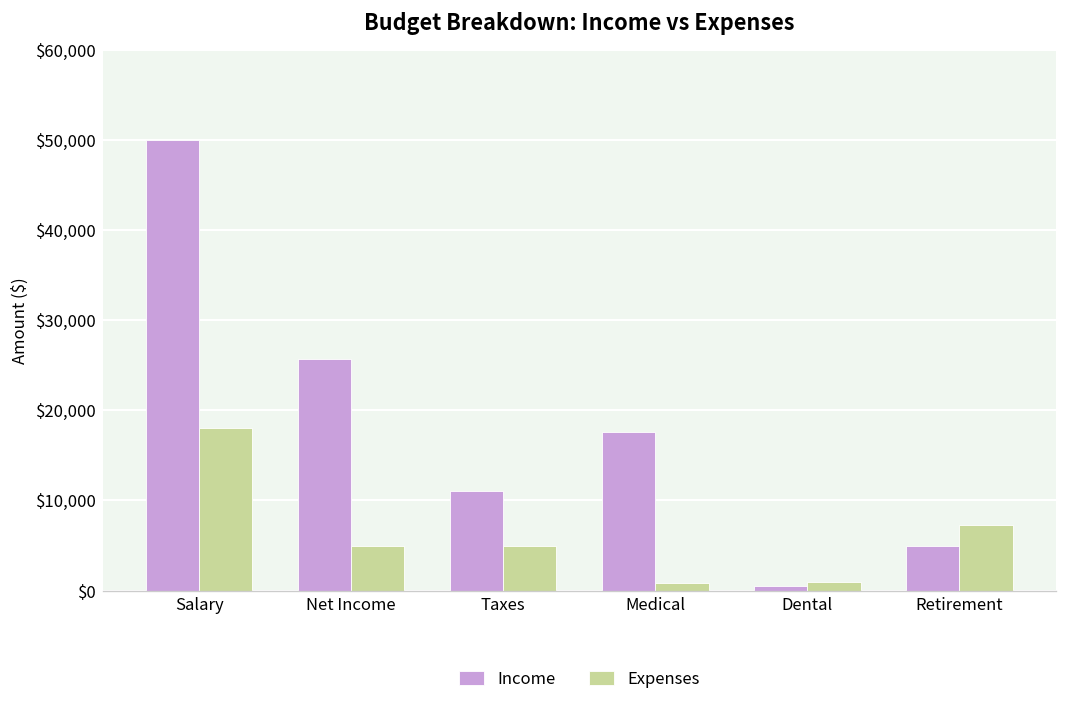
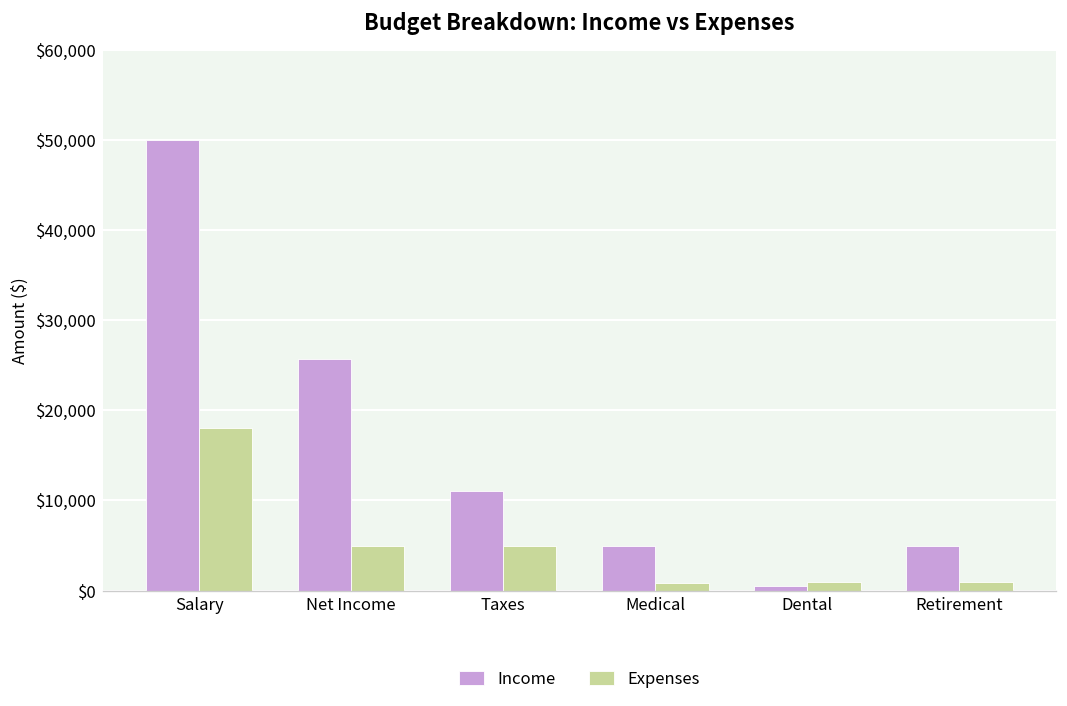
Income, Medical: $18,000 -> $5,000
Expenses, Retirement: $7,000 -> $1,000
